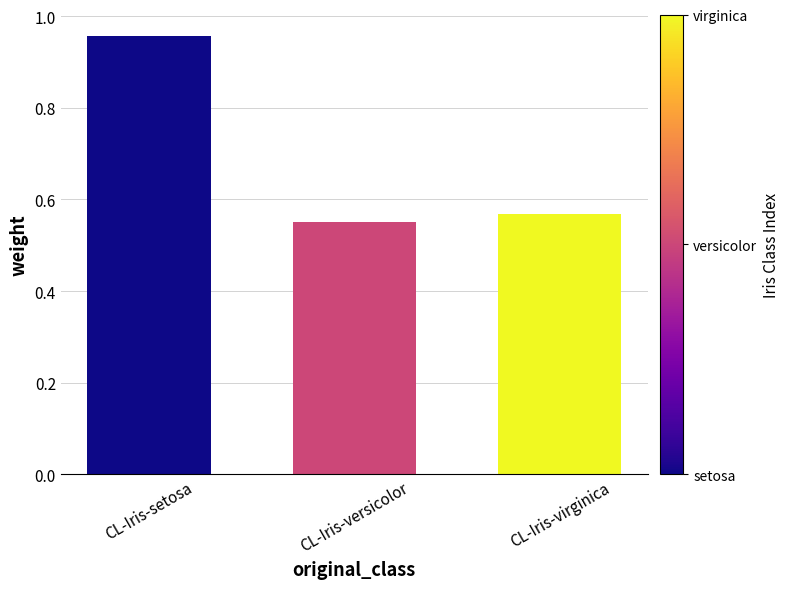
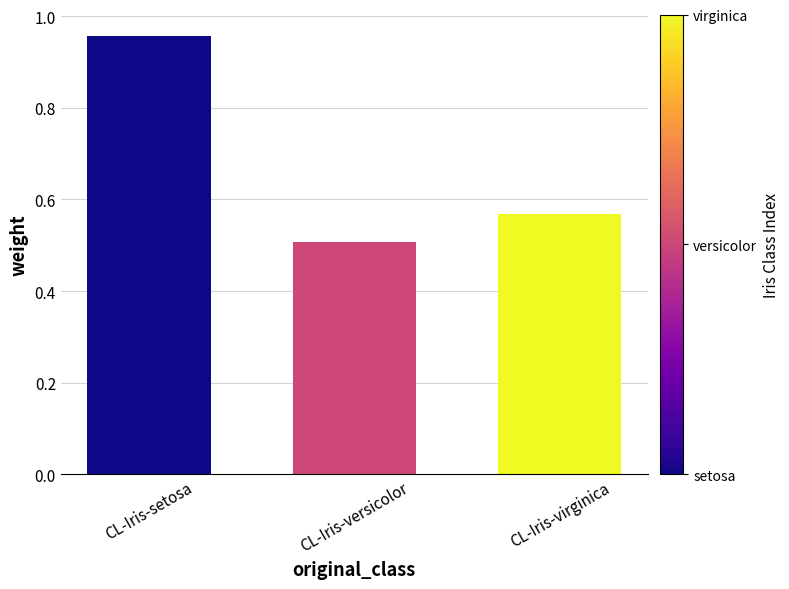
CL-Iris-versicolor: 0.55 -> 0.51
